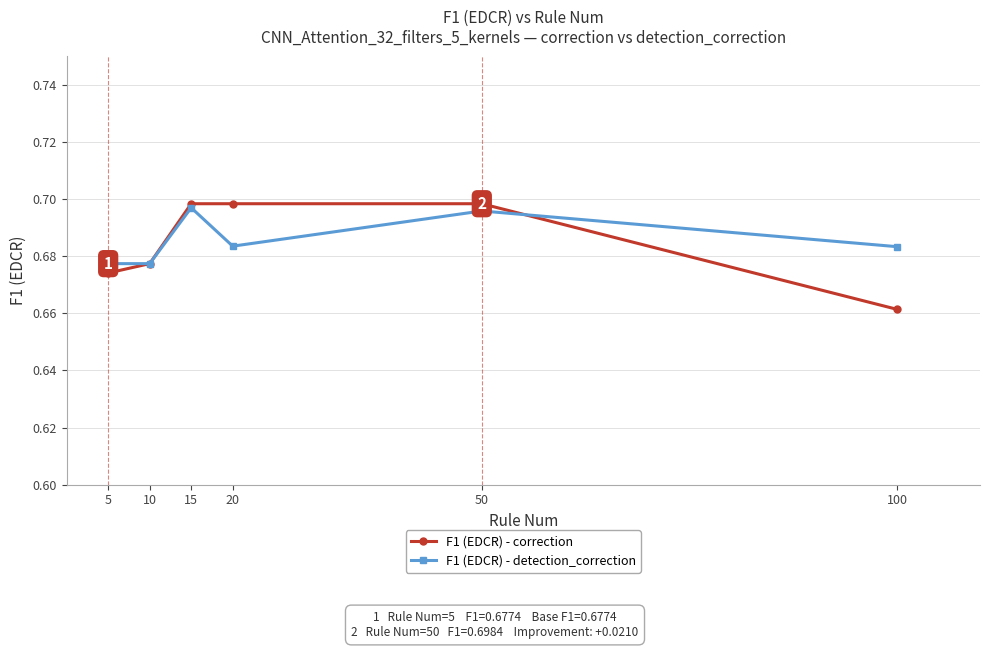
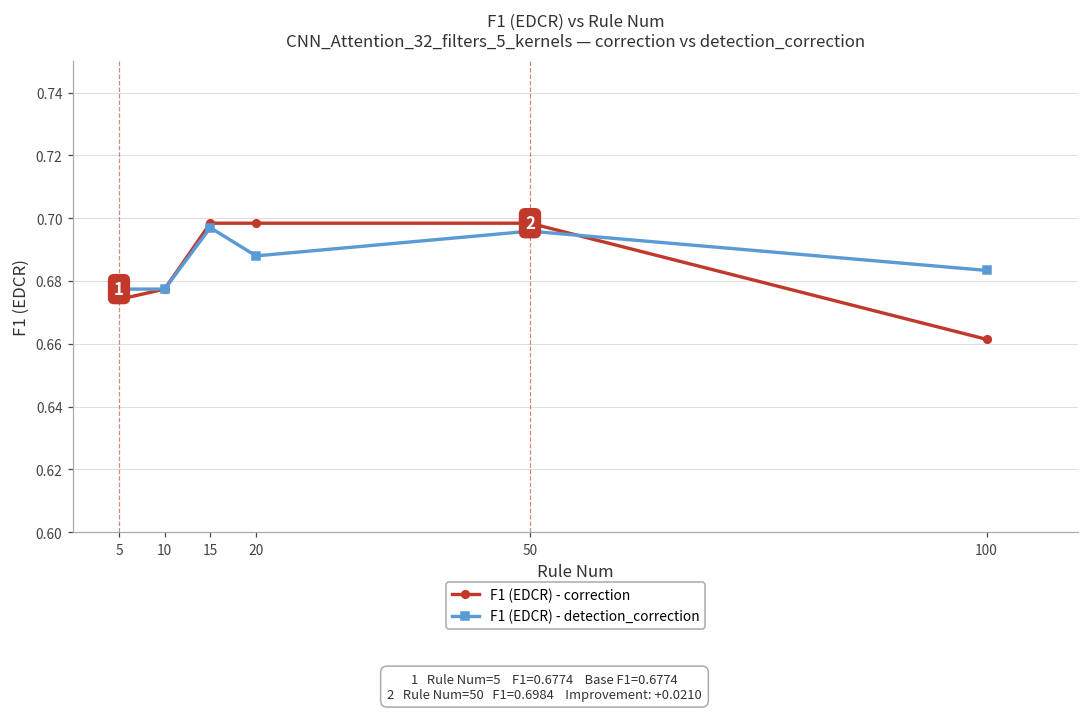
F1 (EDCR) - detection_correction, 20: 0.684 -> 0.688
